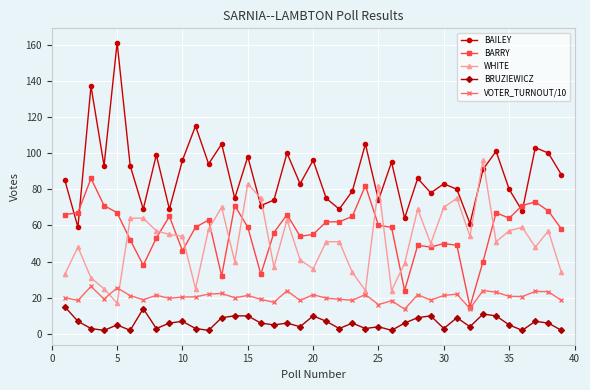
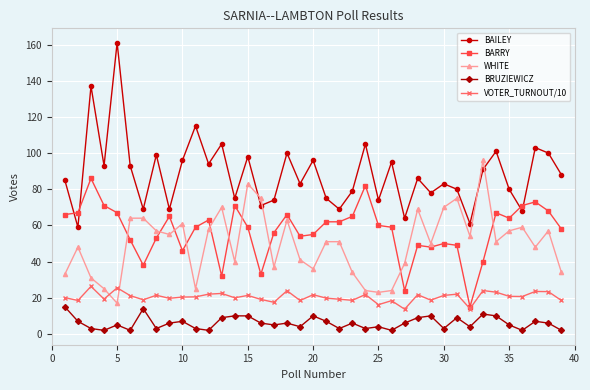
WHITE, 10: 54 -> 61
WHITE, 25: 82 -> 23
